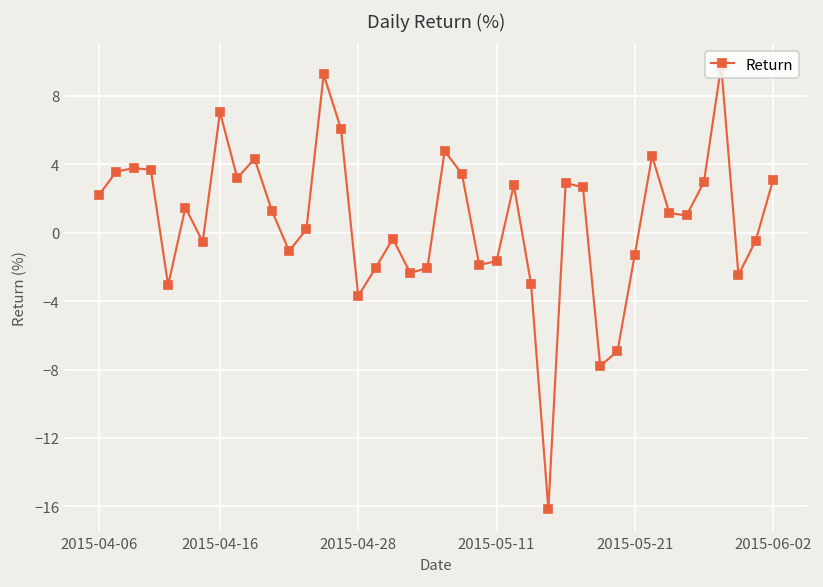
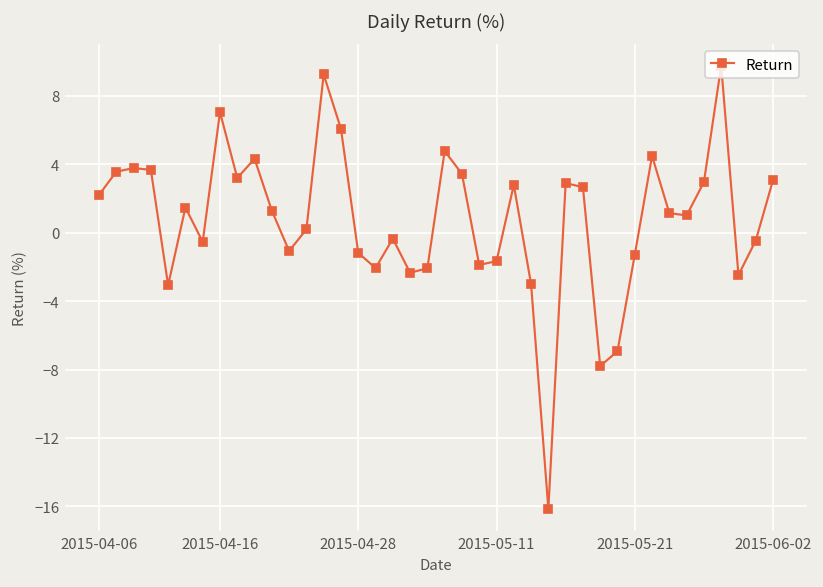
2015-04-28: -3.7 -> -1.2
